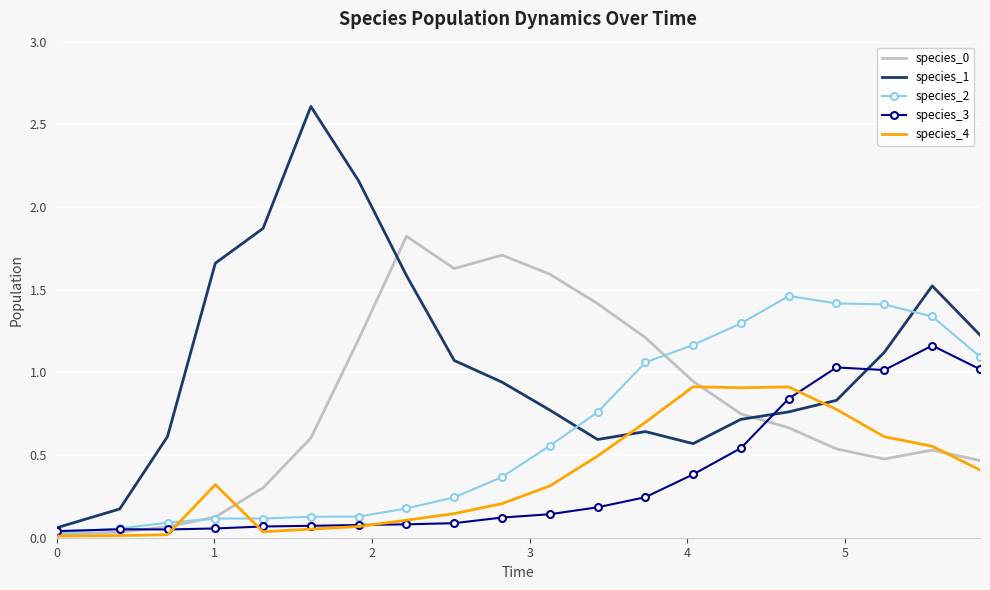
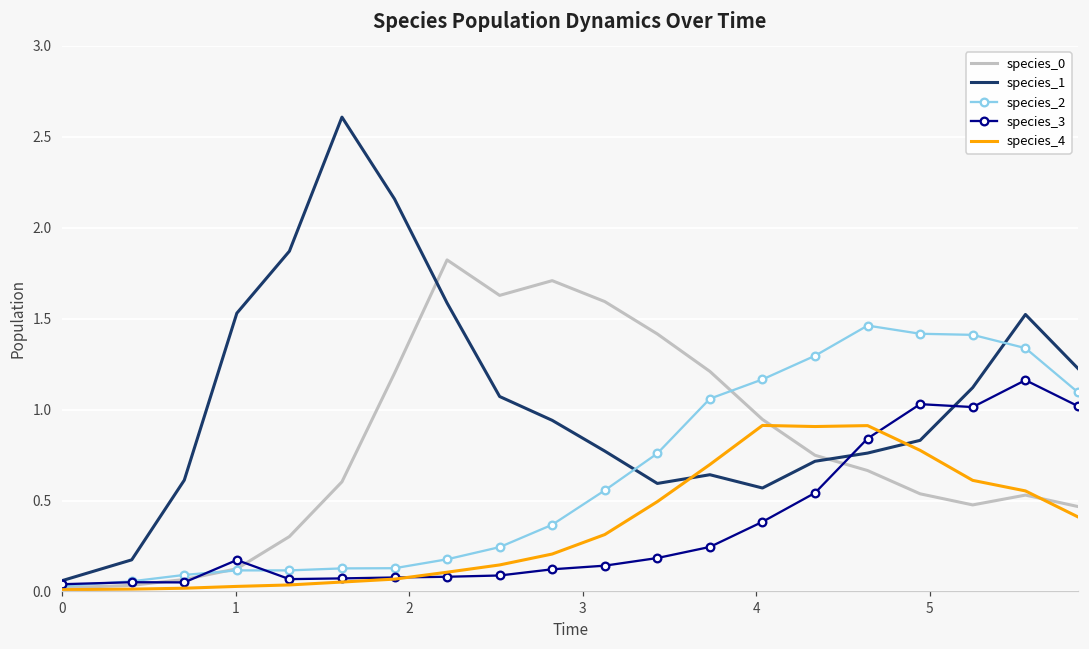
species_1, 1: 1.66 -> 1.53
species_3, 1: 0.06 -> 0.17
species_4, 1: 0.32 -> 0.03
